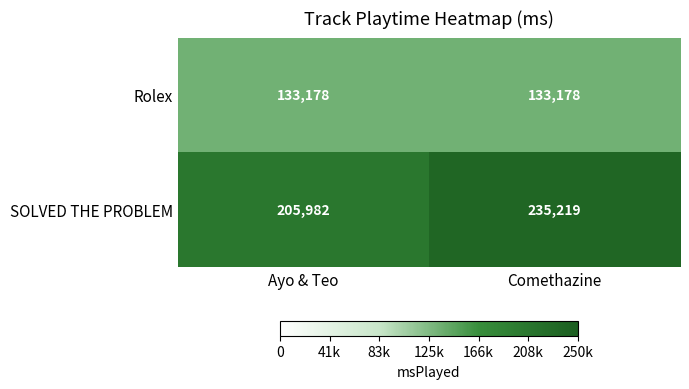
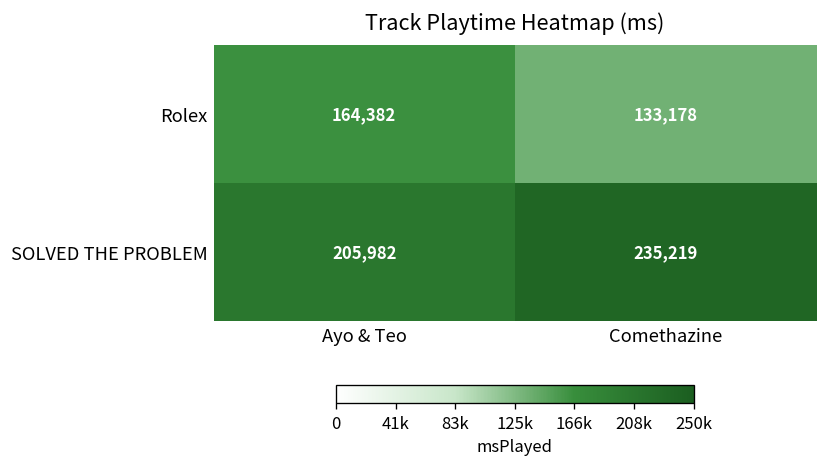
Rolex, Ayo & Teo: 133,178 -> 164,382
